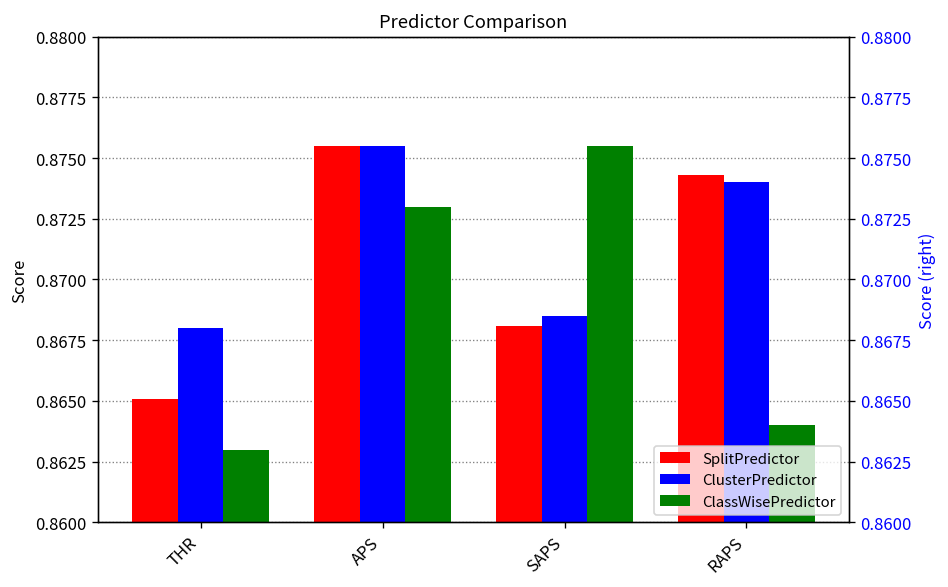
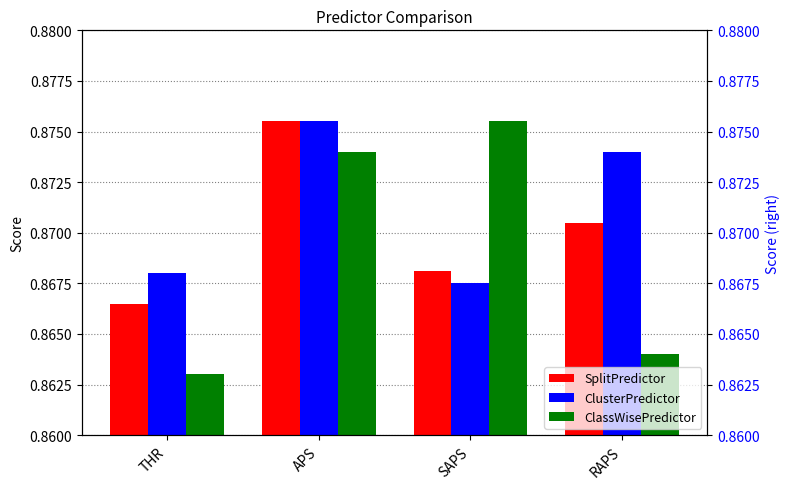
SplitPredictor, THR: 0.8651 -> 0.8665
ClassWisePredictor, APS: 0.873 -> 0.874
ClusterPredictor, SAPS: 0.8685 -> 0.8675
SplitPredictor, RAPS: 0.8743 -> 0.8705
